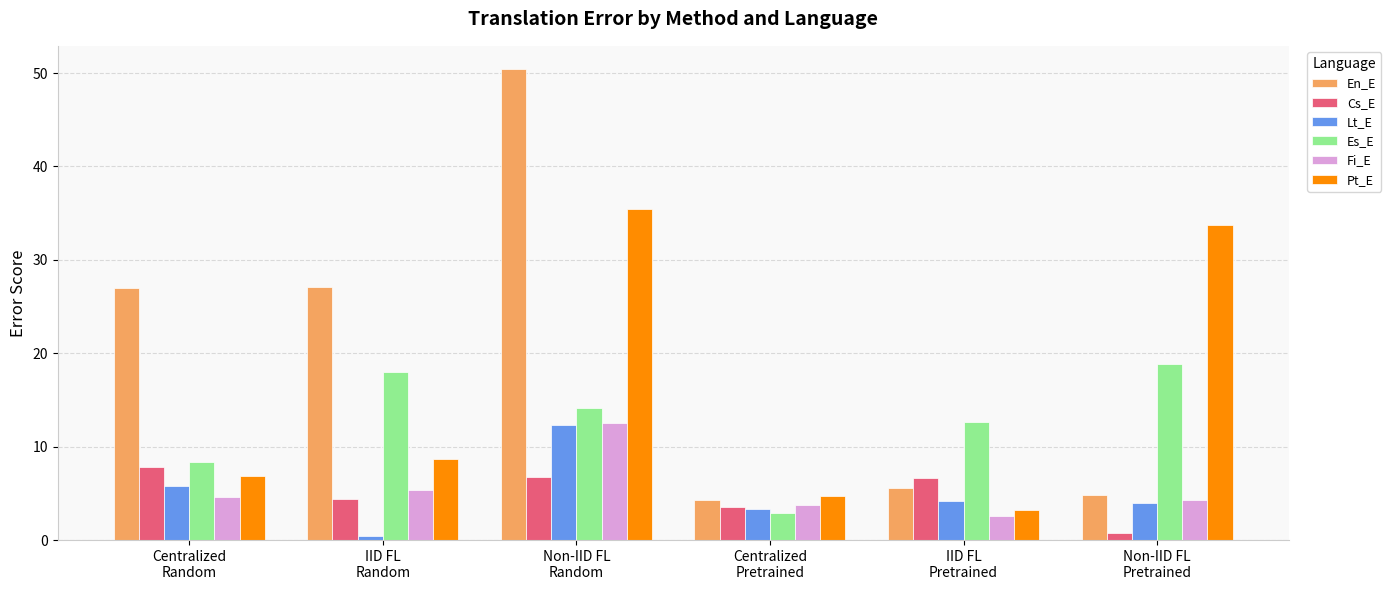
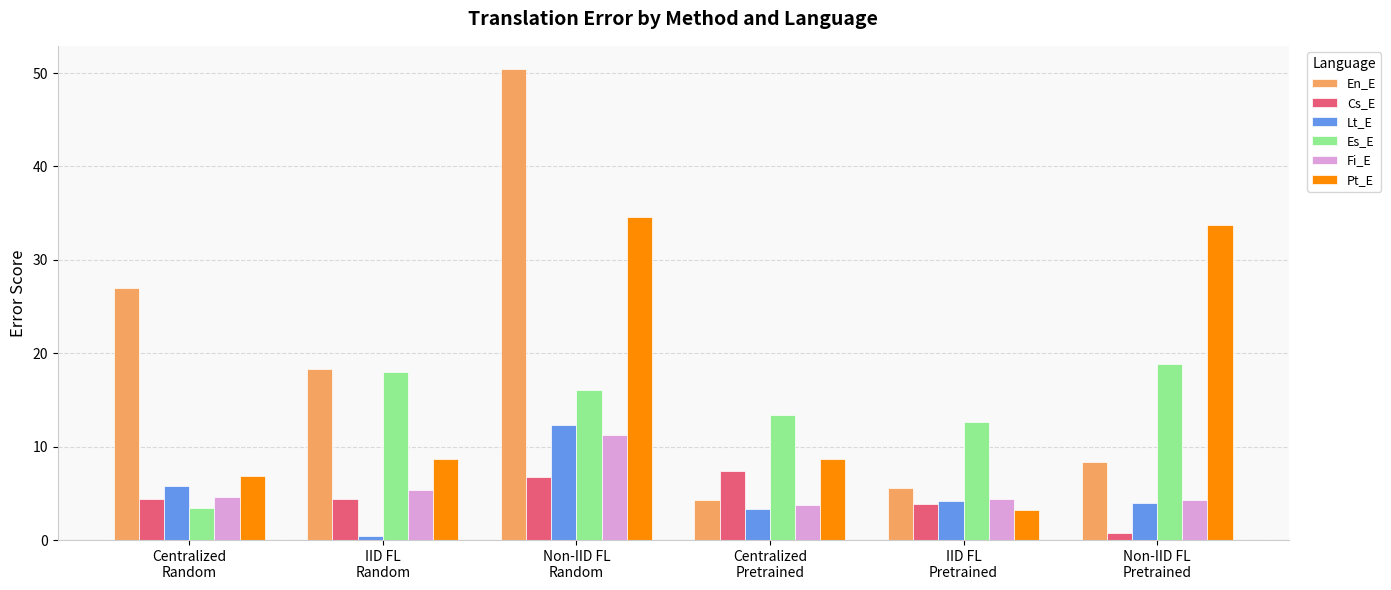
Cs_E, Centralized Random: 8 -> 4
Es_E, Centralized Random: 8 -> 3
En_E, IID FL Random: 27 -> 18
Es_E, Non-IID FL Random: 14 -> 16
Fi_E, Non-IID FL Random: 13 -> 11
Pt_E, Non-IID FL Random: 36 -> 35
Cs_E, Centralized Pretrained: 4 -> 7
Es_E, Centralized Pretrained: 3 -> 13
Pt_E, Centralized Pretrained: 5 -> 9
Cs_E, IID FL Pretrained: 7 -> 4
Fi_E, IID FL Pretrained: 3 -> 4
En_E, Non-IID FL Pretrained: 5 -> 8
